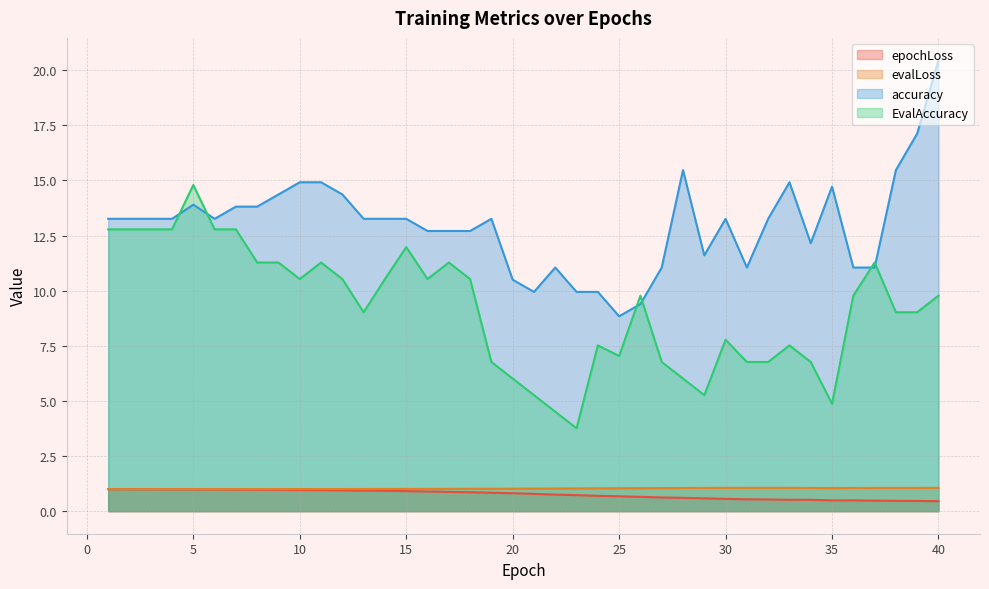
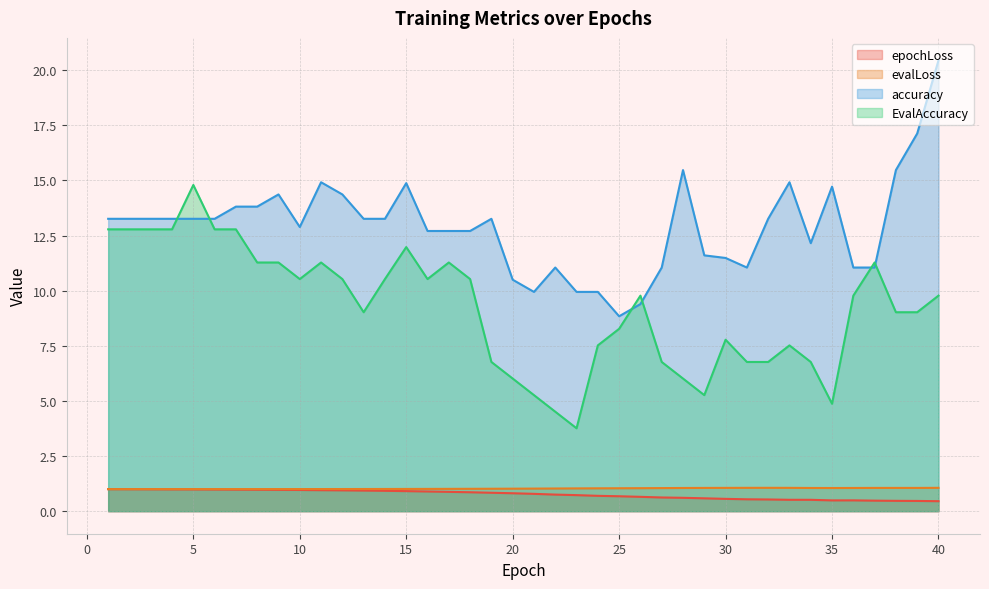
accuracy, 5: 13.9 -> 13.3
accuracy, 10: 14.9 -> 12.9
accuracy, 15: 13.3 -> 14.9
EvalAccuracy, 25: 7.0 -> 8.3
accuracy, 30: 13.3 -> 11.5
